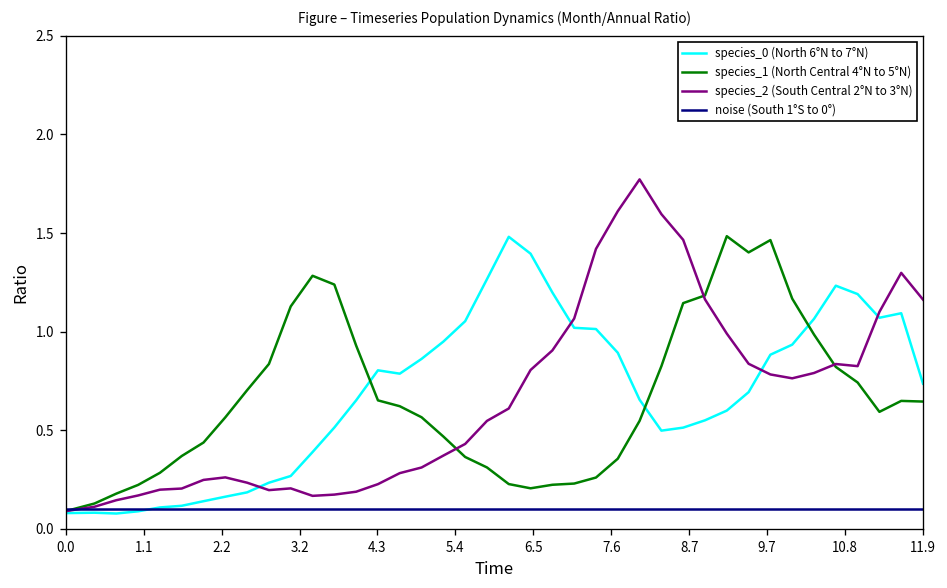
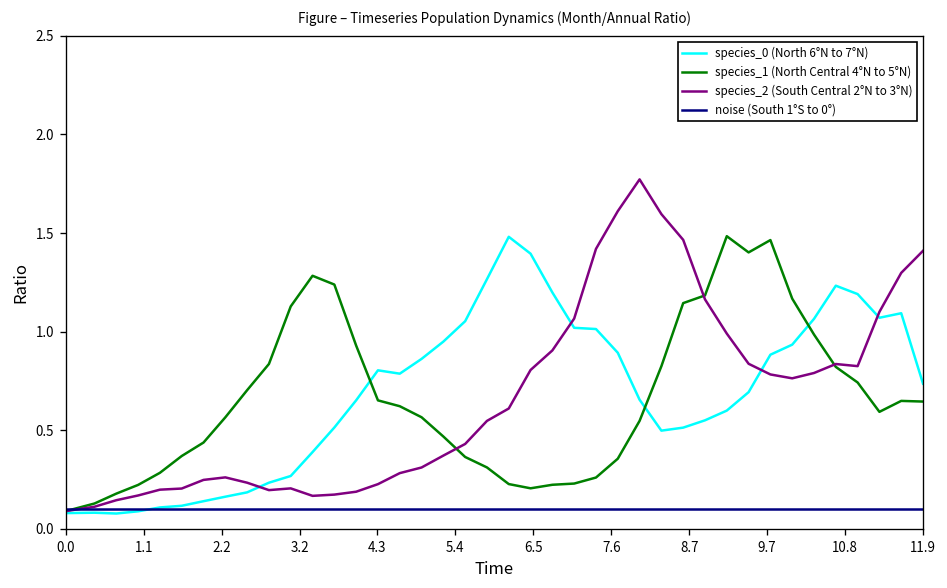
species_2 (South Central 2°N to 3°N), 11.9: 1.16 -> 1.41
